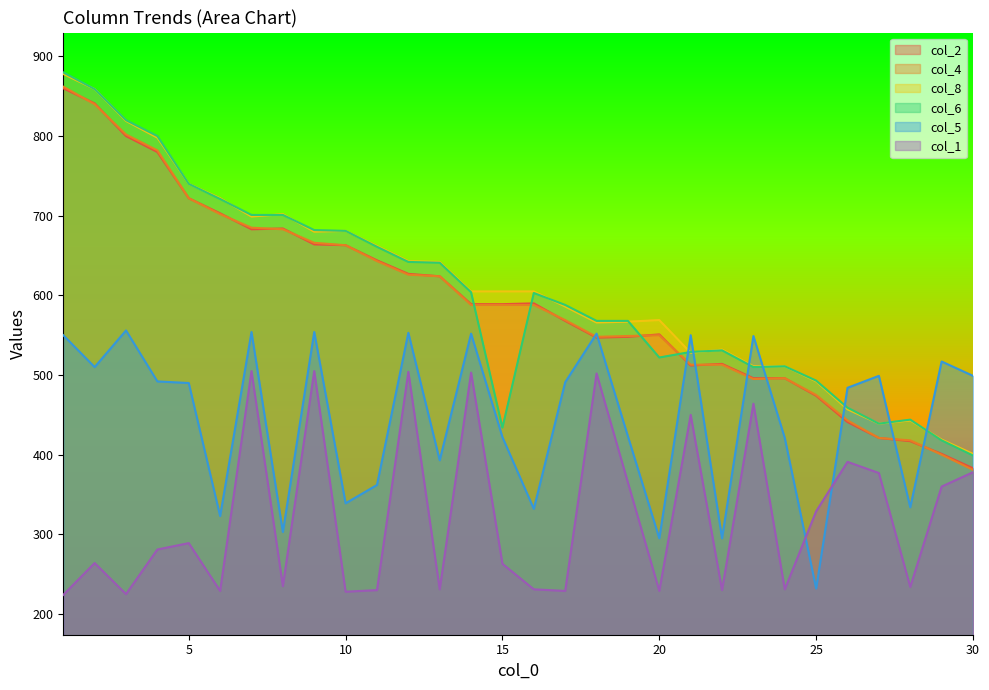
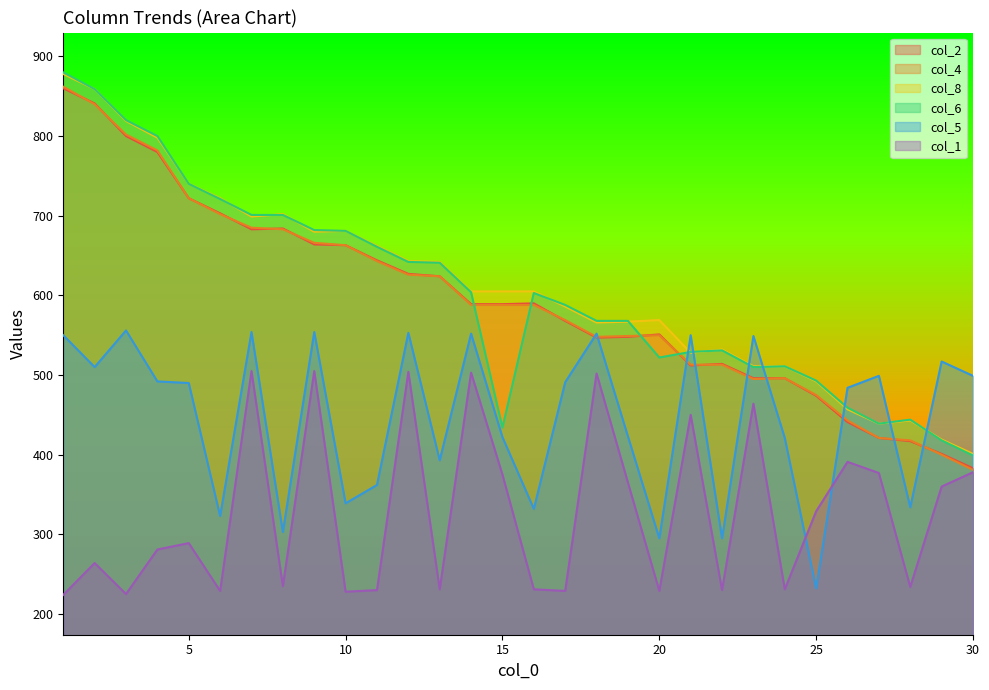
col_1, 15: 260 -> 380
